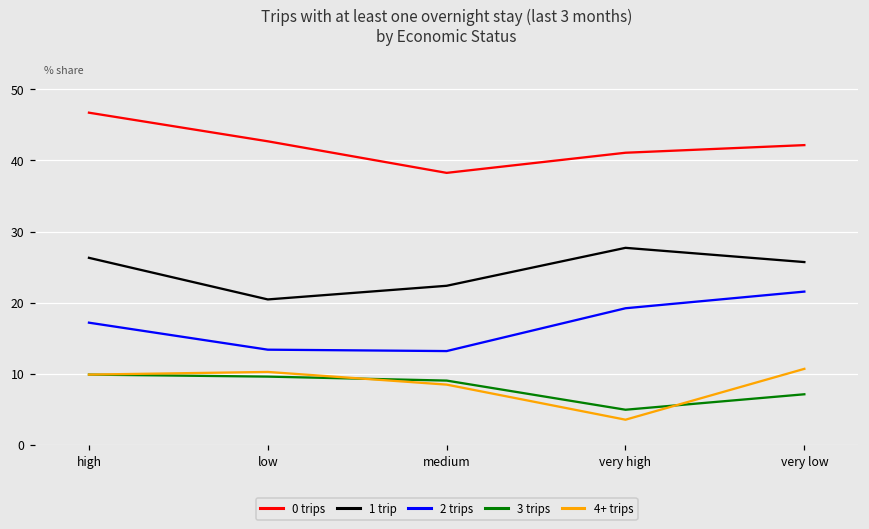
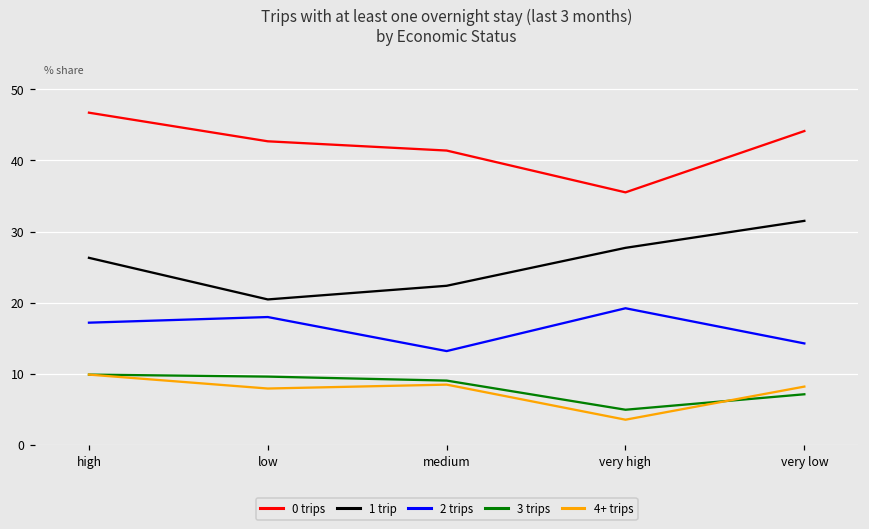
2 trips, low: 13 -> 18
4+ trips, low: 10 -> 8
0 trips, medium: 38 -> 41
0 trips, very high: 41 -> 36
0 trips, very low: 42 -> 44
1 trip, very low: 26 -> 32
2 trips, very low: 22 -> 14
4+ trips, very low: 11 -> 8
